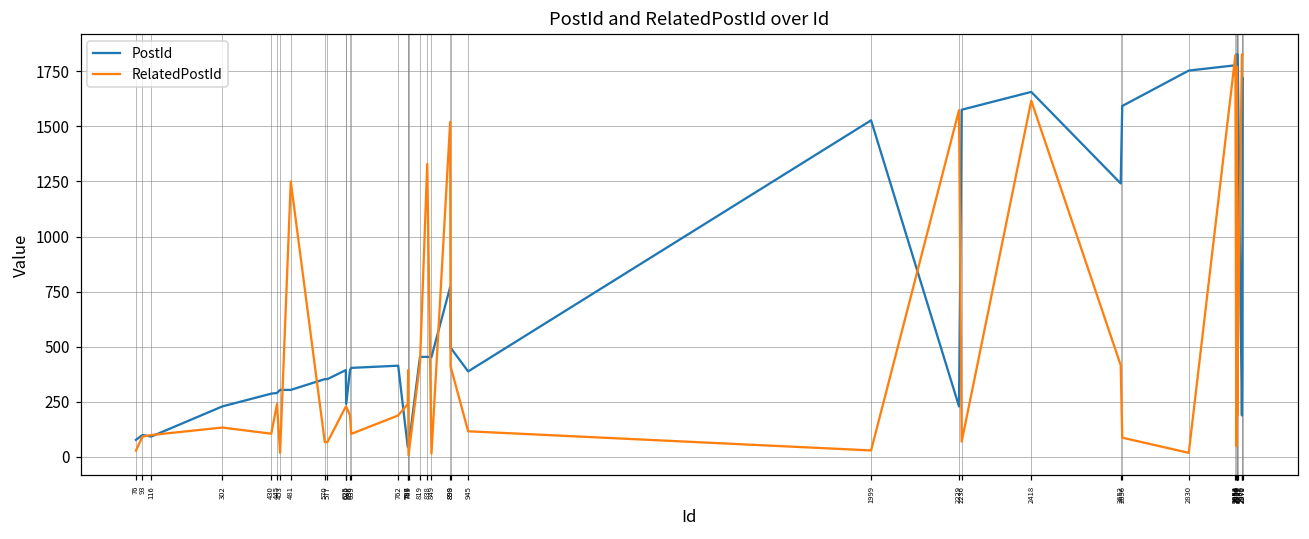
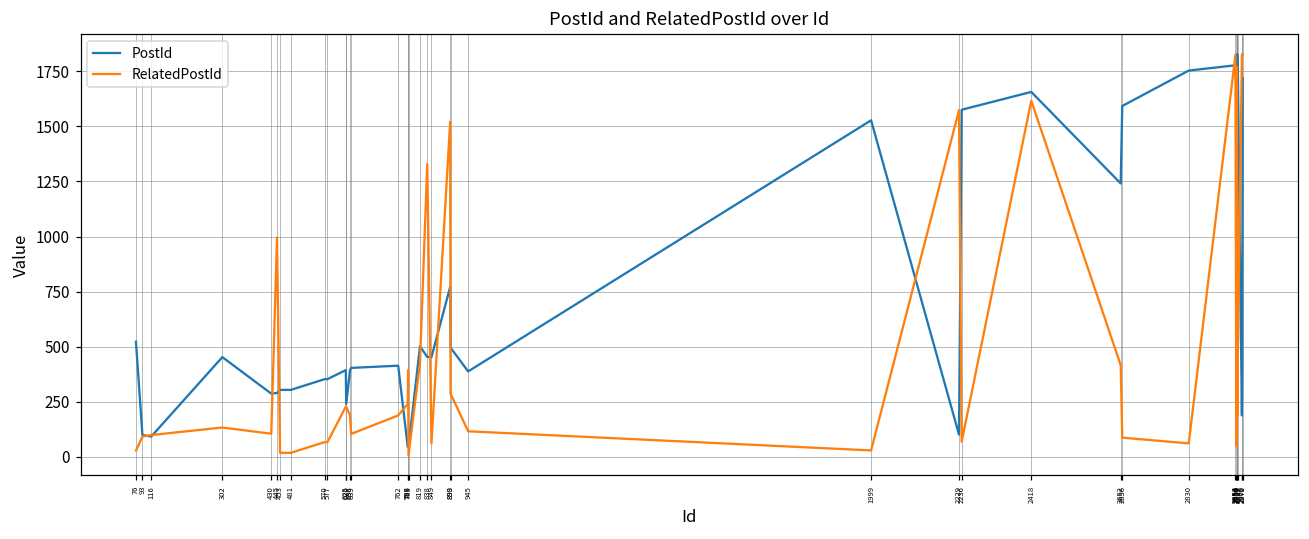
PostId, 76: 80 -> 520
PostId, 302: 230 -> 450
RelatedPostId, 445: 240 -> 1000
RelatedPostId, 481: 1250 -> 20
PostId, 819: 450 -> 500
RelatedPostId, 849: 10 -> 60
RelatedPostId, 899: 410 -> 290
PostId, 2229: 230 -> 100
RelatedPostId, 2830: 20 -> 60
